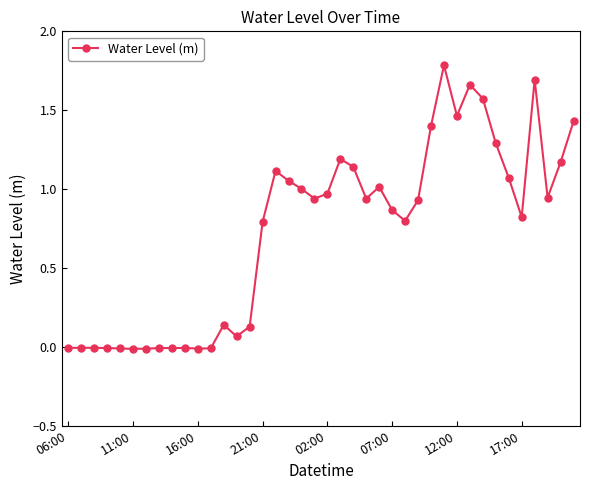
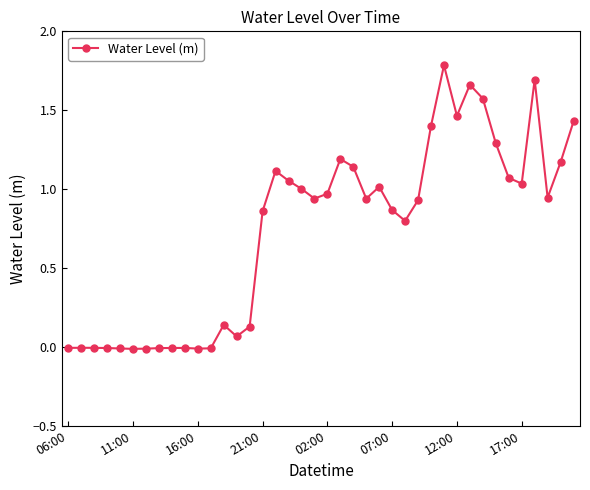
21:00: 0.79 -> 0.86
17:00: 0.82 -> 1.03
